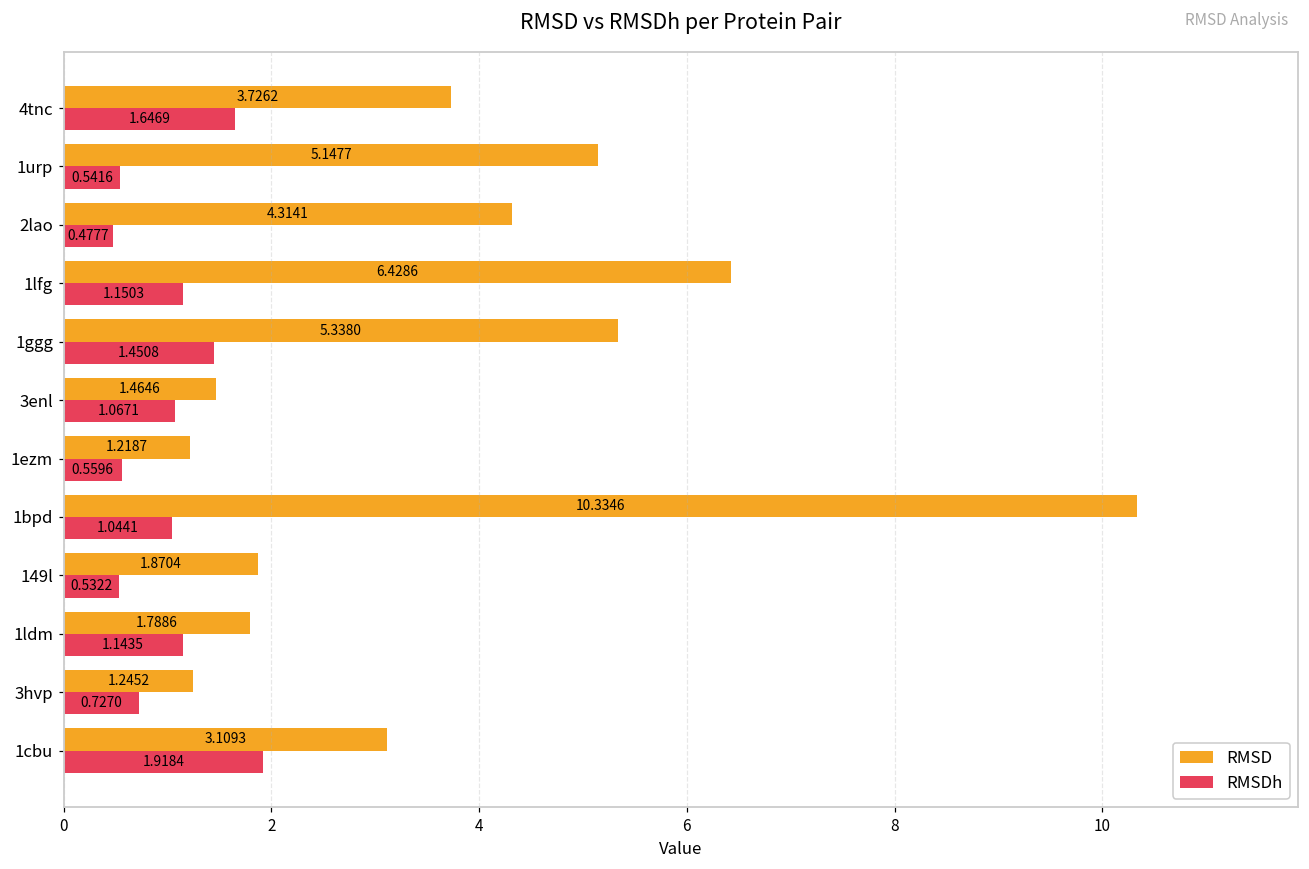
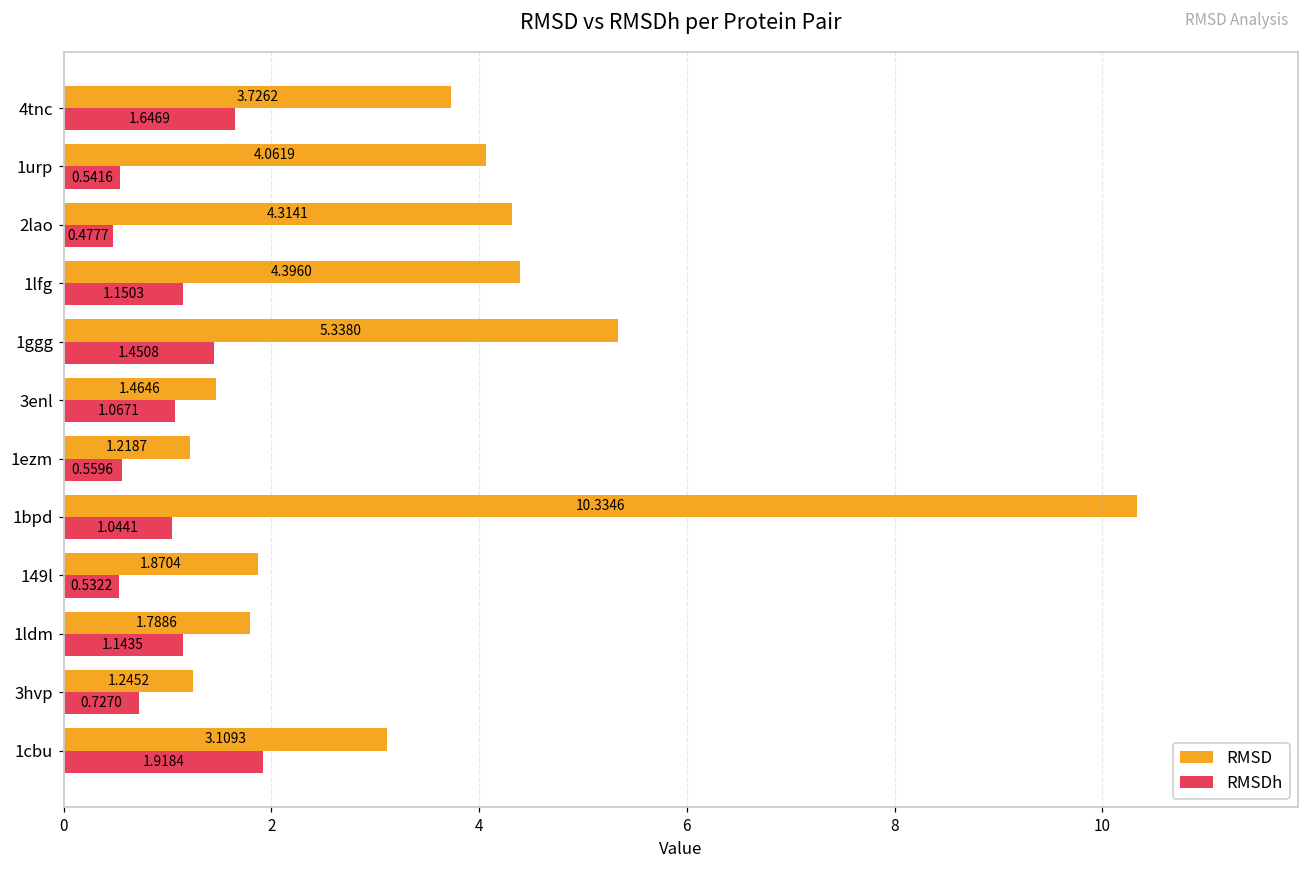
RMSD, 1urp: 5.1477 -> 4.0619
RMSD, 1lfg: 6.4286 -> 4.3960
